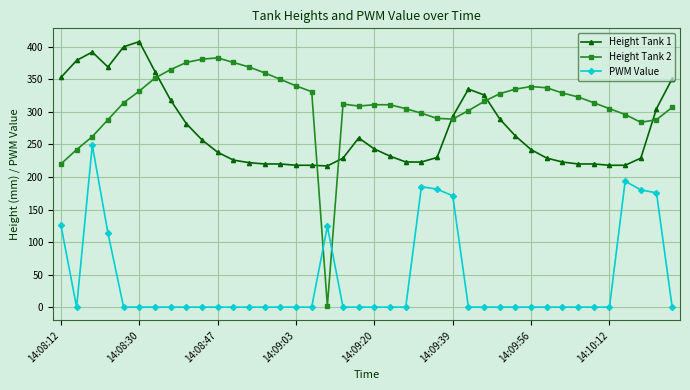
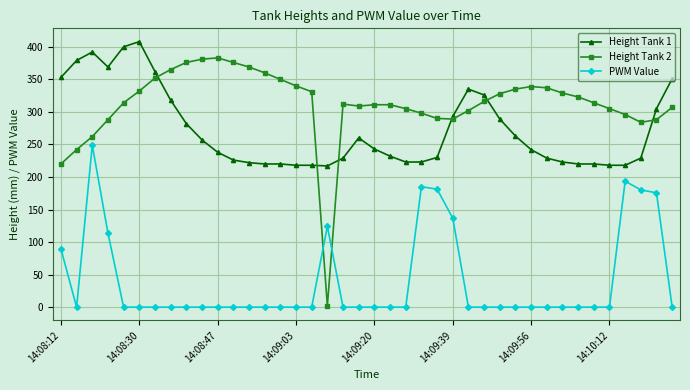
PWM Value, 14:08:12: 130 -> 90
PWM Value, 14:09:39: 170 -> 140
